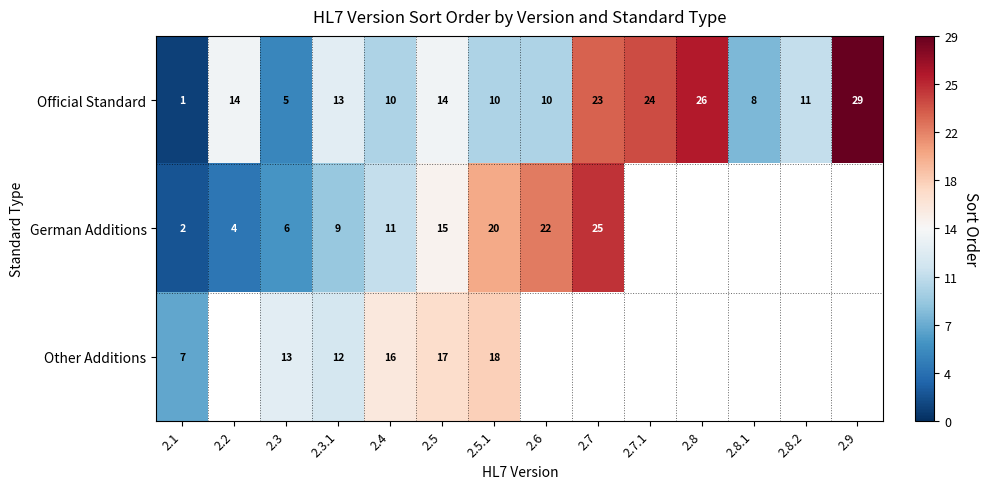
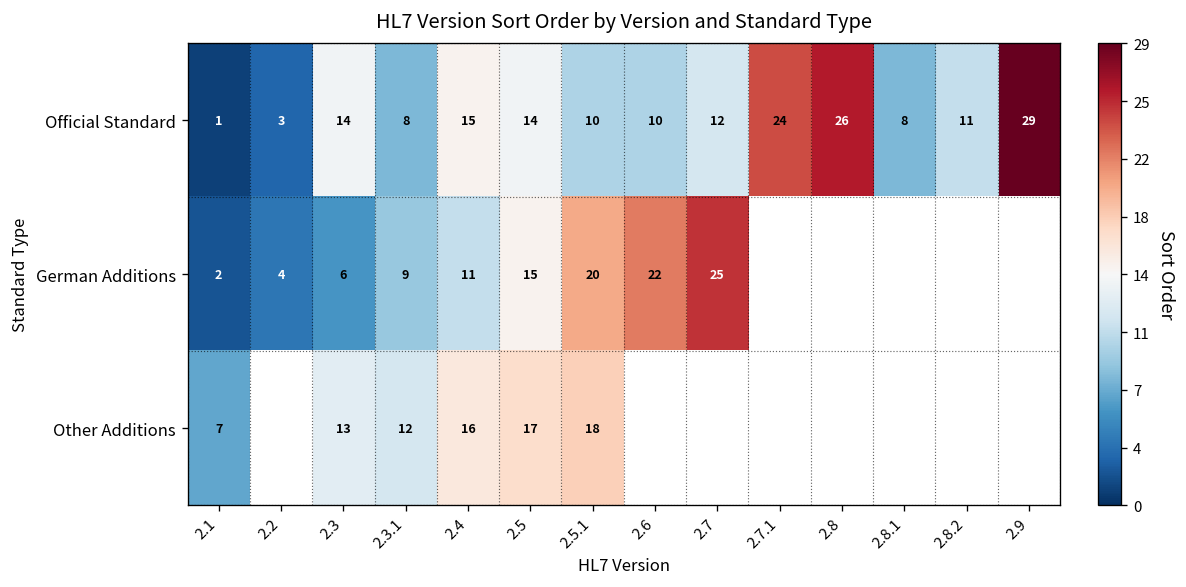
Official Standard, 2.2: 14 -> 3
Official Standard, 2.3: 5 -> 14
Official Standard, 2.3.1: 13 -> 8
Official Standard, 2.4: 10 -> 15
Official Standard, 2.7: 23 -> 12
